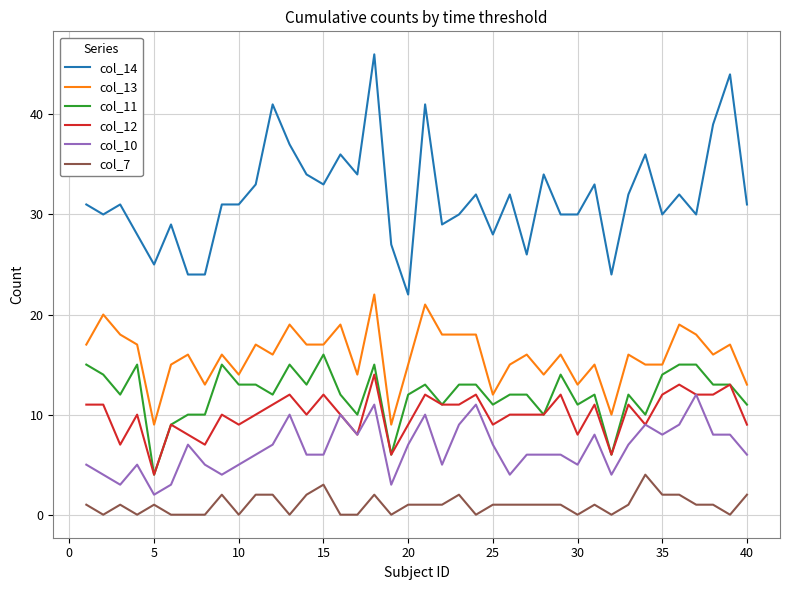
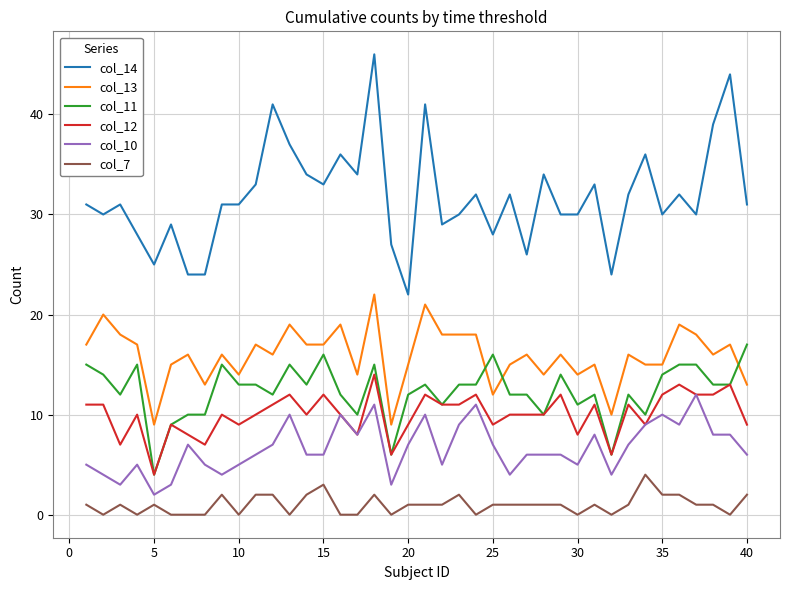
col_11, 25: 11 -> 16
col_13, 30: 13 -> 14
col_10, 35: 8 -> 10
col_11, 40: 11 -> 17
